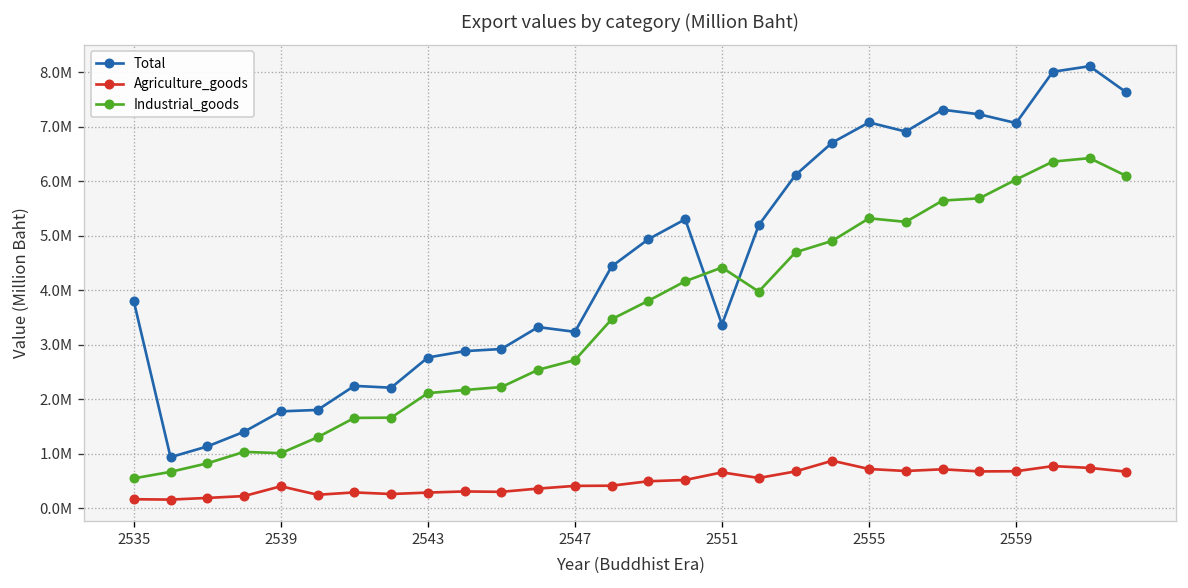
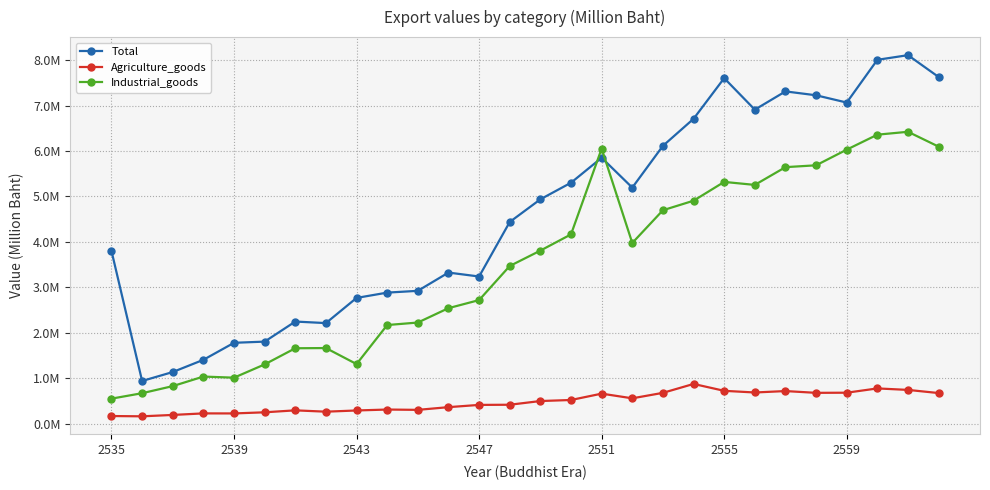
Agriculture_goods, 2539: 400000 -> 200000
Industrial_goods, 2543: 2100000 -> 1300000
Total, 2551: 3400000 -> 5900000
Industrial_goods, 2551: 4400000 -> 6100000
Total, 2555: 7100000 -> 7600000
